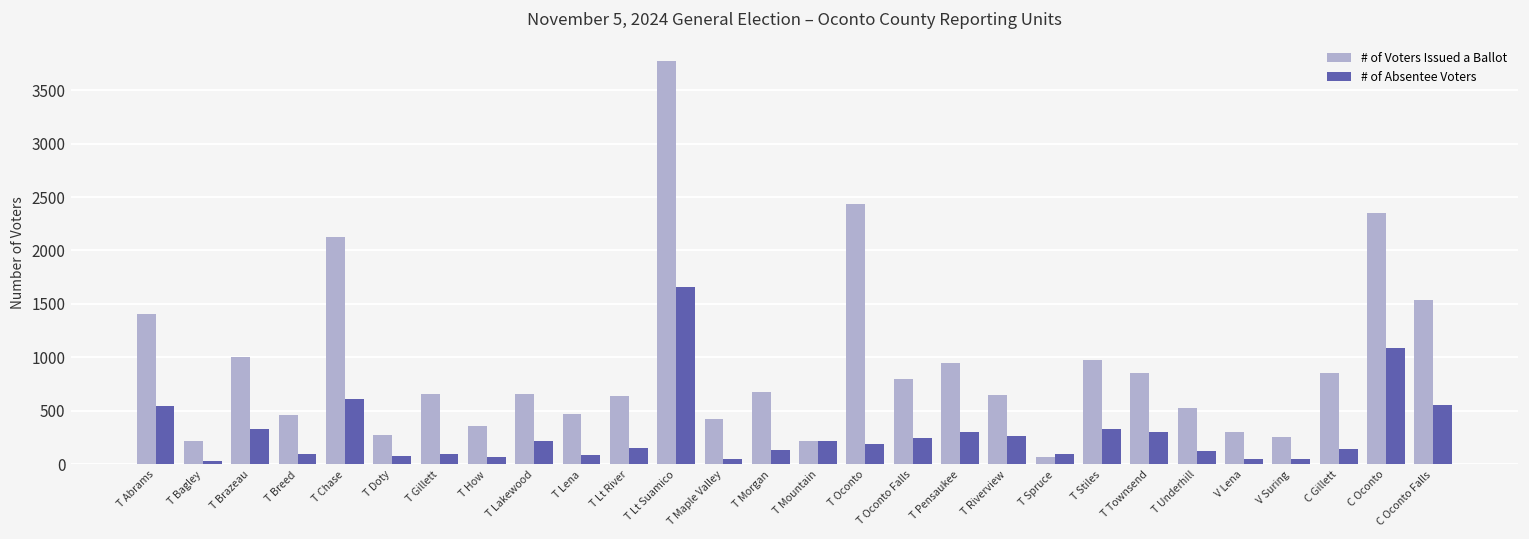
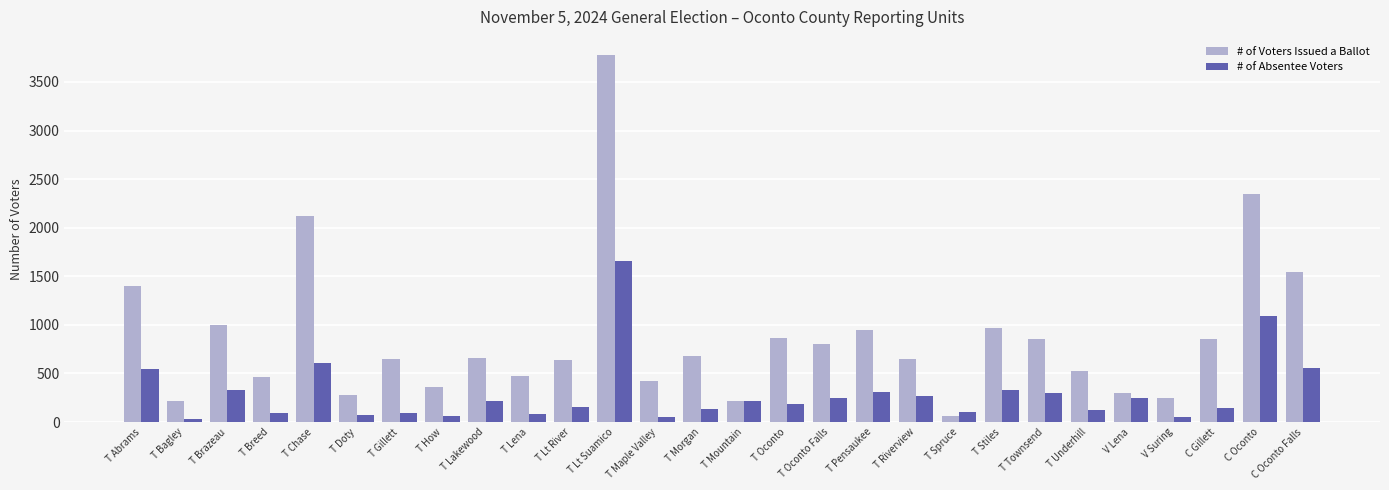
# of Voters Issued a Ballot, T Oconto: 2400 -> 900
# of Absentee Voters, V Lena: 100 -> 200
